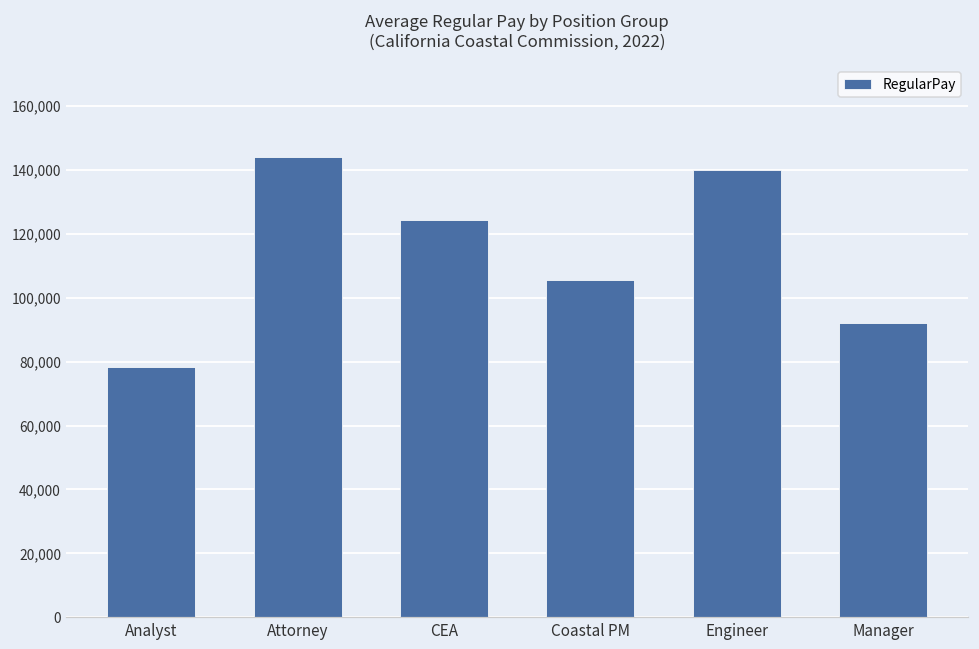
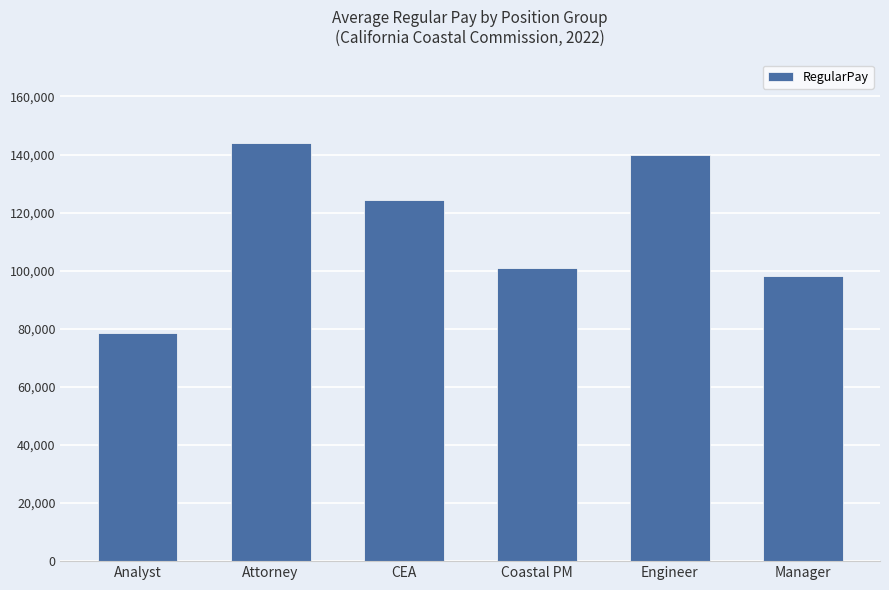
Coastal PM: 106,000 -> 101,000
Manager: 92,000 -> 98,000
